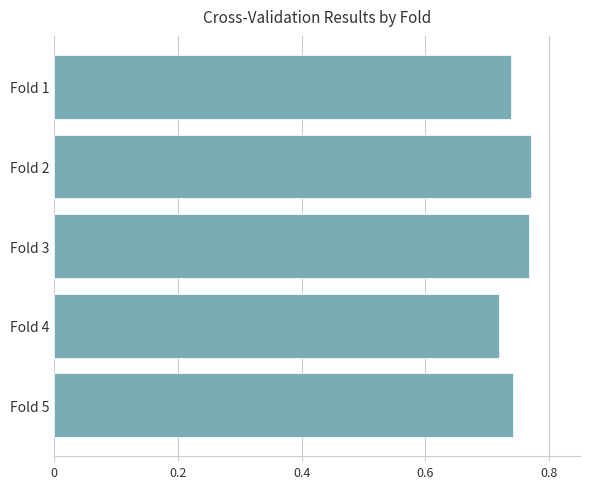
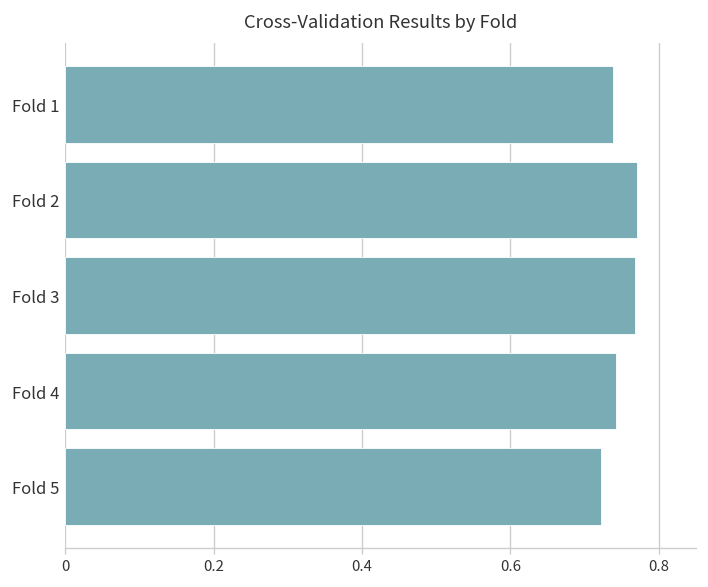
Fold 4: 0.72 -> 0.74
Fold 5: 0.74 -> 0.72
